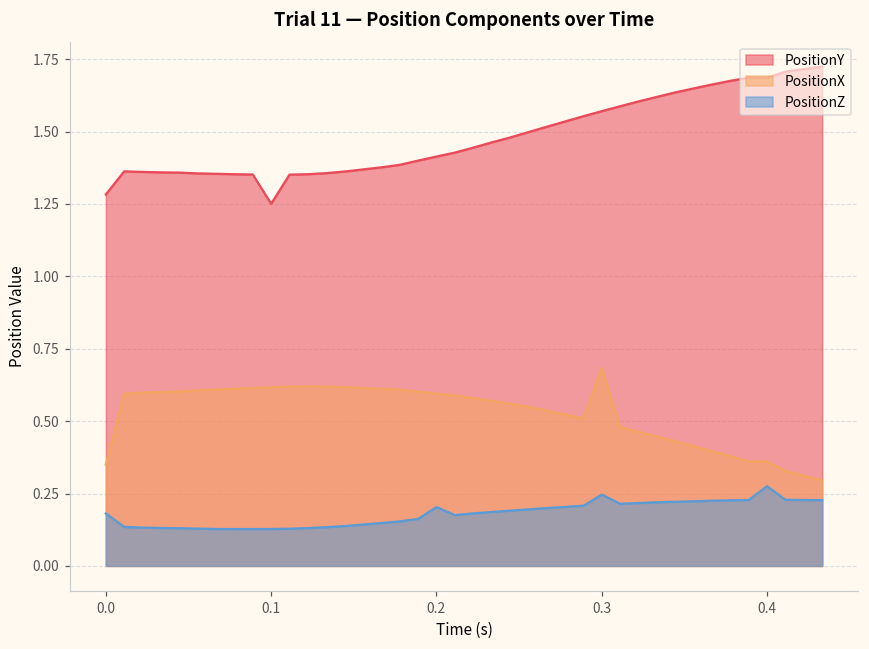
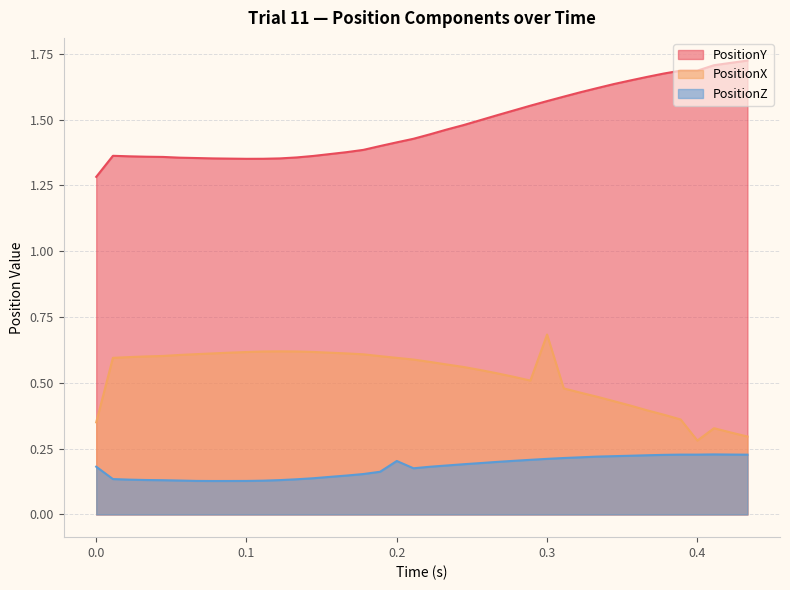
PositionY, 0.1: 1.25 -> 1.35
PositionZ, 0.3: 0.25 -> 0.21
PositionX, 0.4: 0.36 -> 0.28
PositionZ, 0.4: 0.28 -> 0.23
